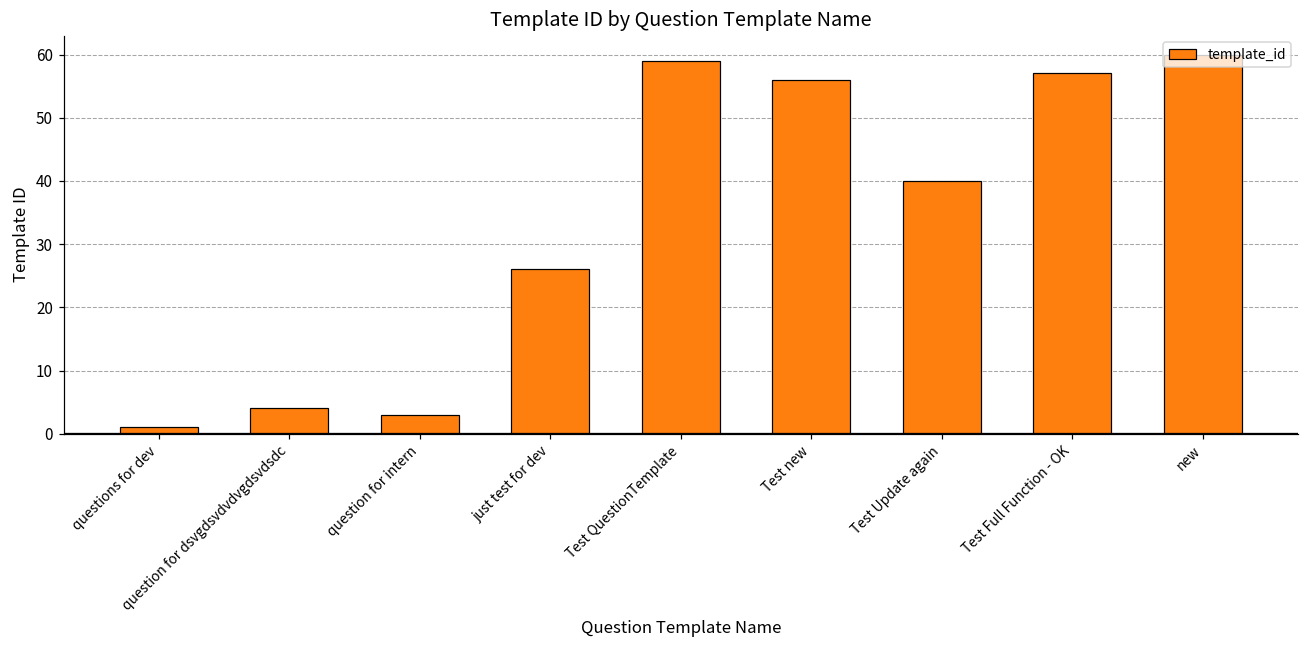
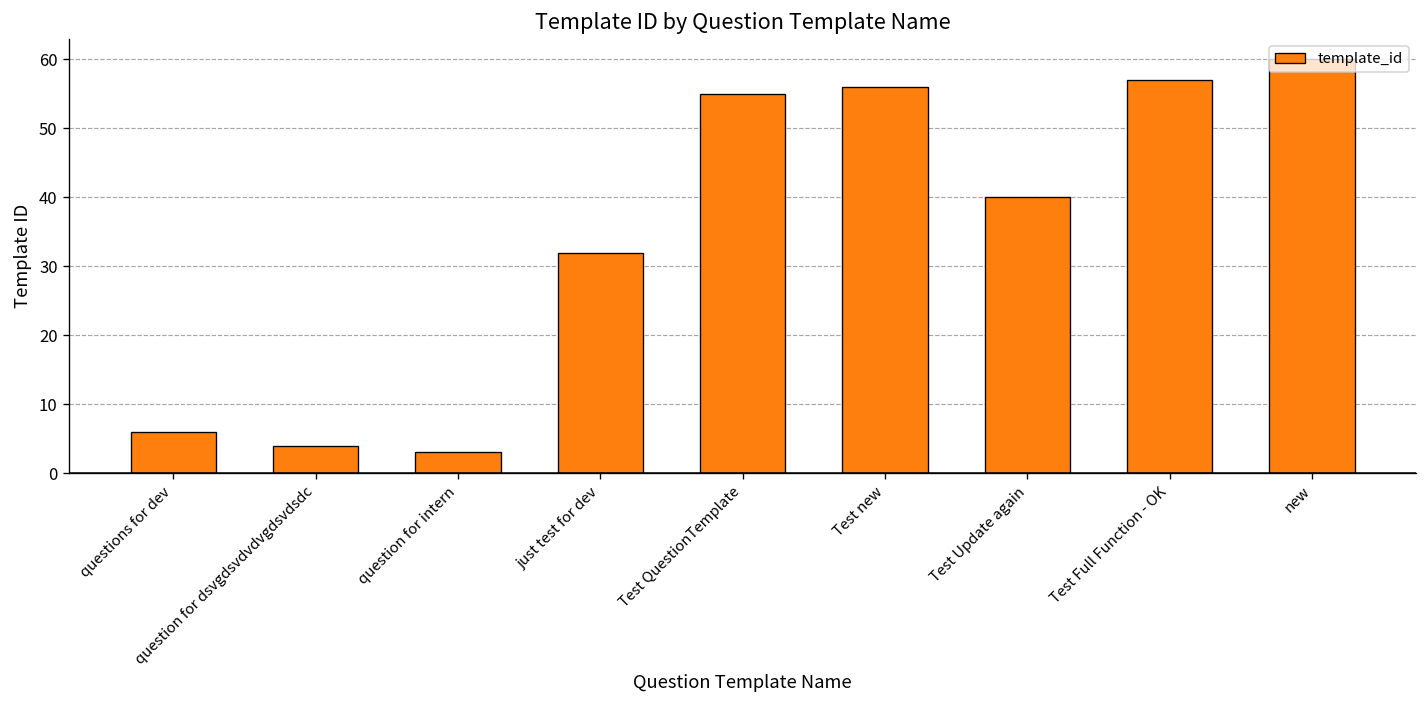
questions for dev: 1 -> 6
just test for dev: 26 -> 32
Test QuestionTemplate: 59 -> 55
